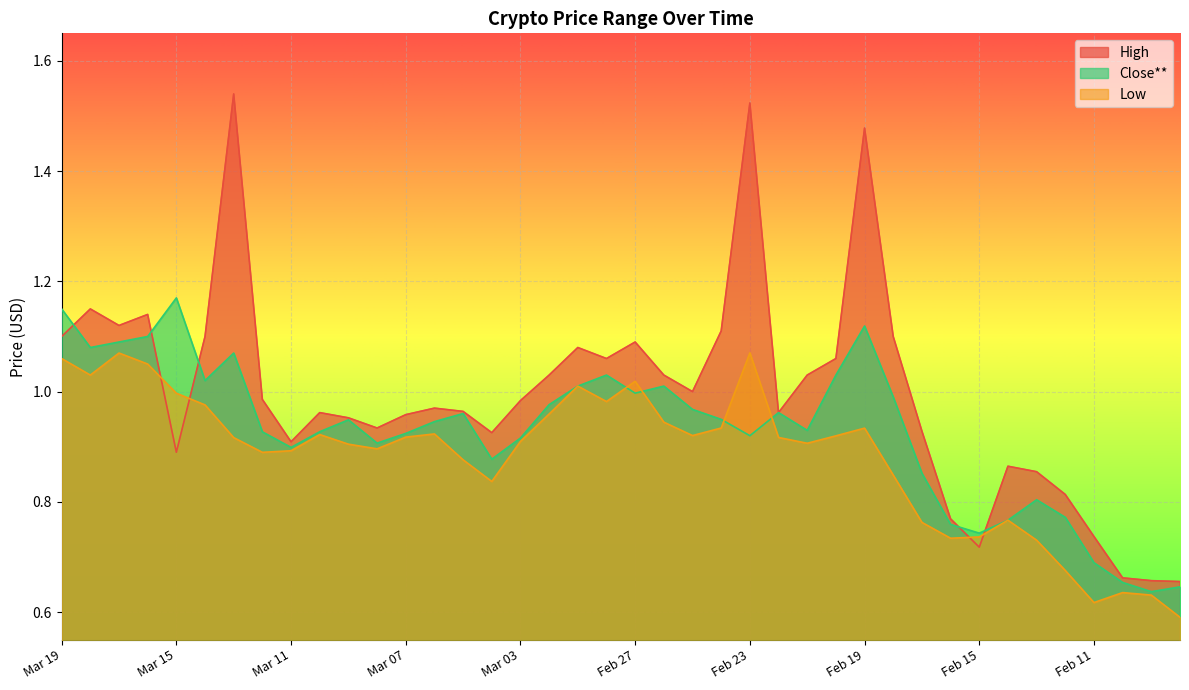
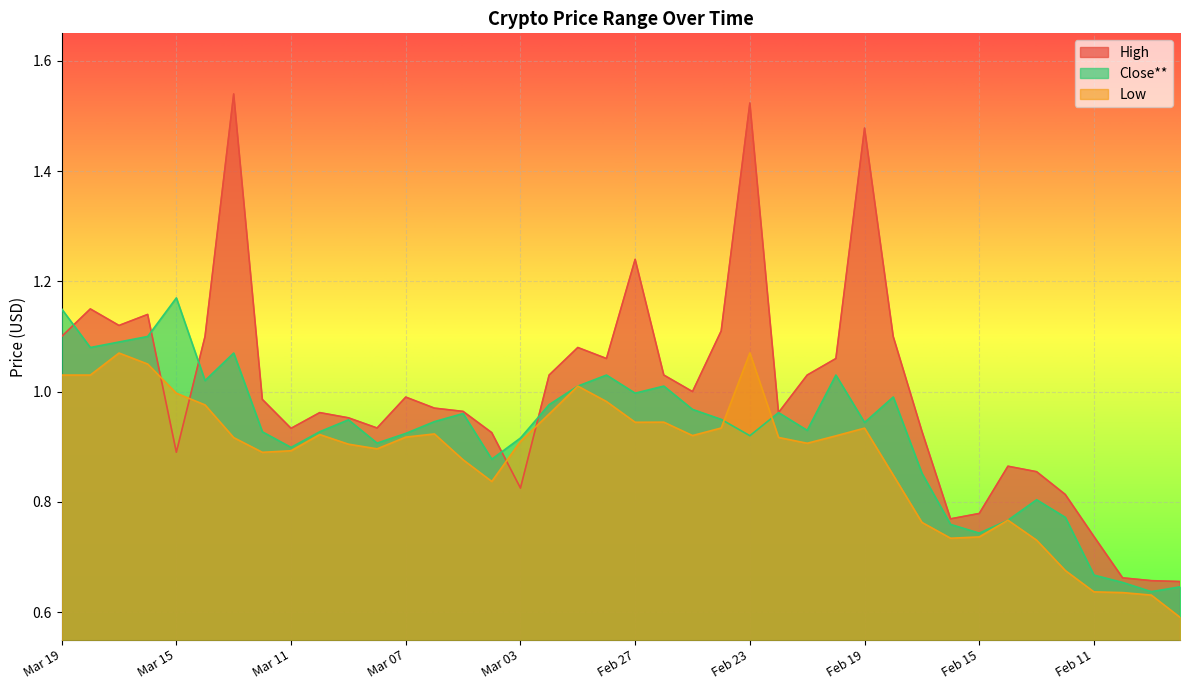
Low, Mar 19: 1.06 -> 1.03
High, Mar 11: 0.91 -> 0.93
High, Mar 07: 0.96 -> 0.99
High, Mar 03: 0.98 -> 0.82
High, Feb 27: 1.09 -> 1.24
Low, Feb 27: 1.02 -> 0.94
Close**, Feb 19: 1.12 -> 0.94
High, Feb 15: 0.72 -> 0.78
Close**, Feb 11: 0.69 -> 0.67
Low, Feb 11: 0.62 -> 0.64
